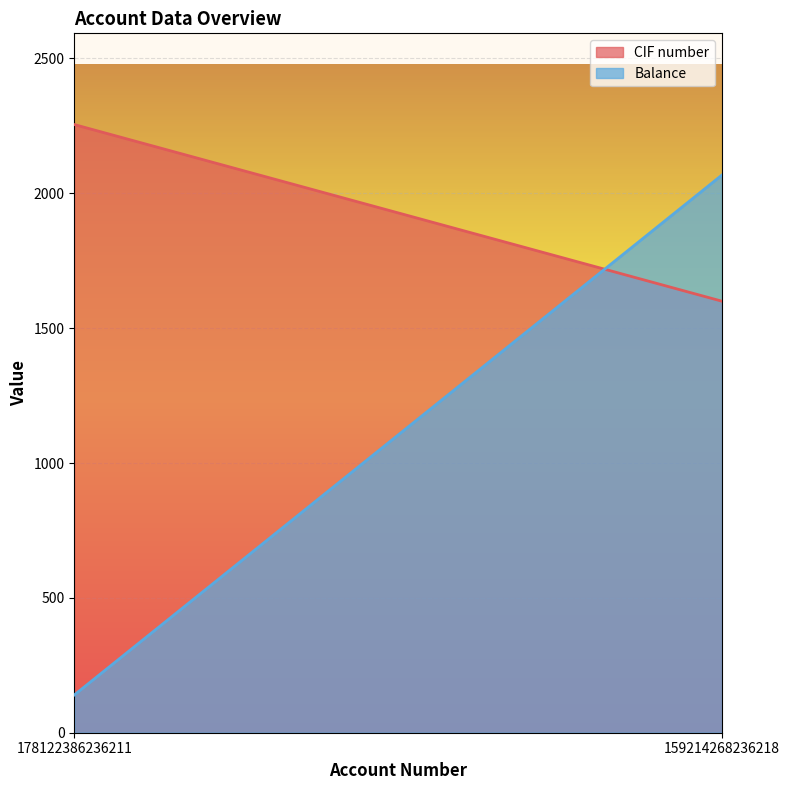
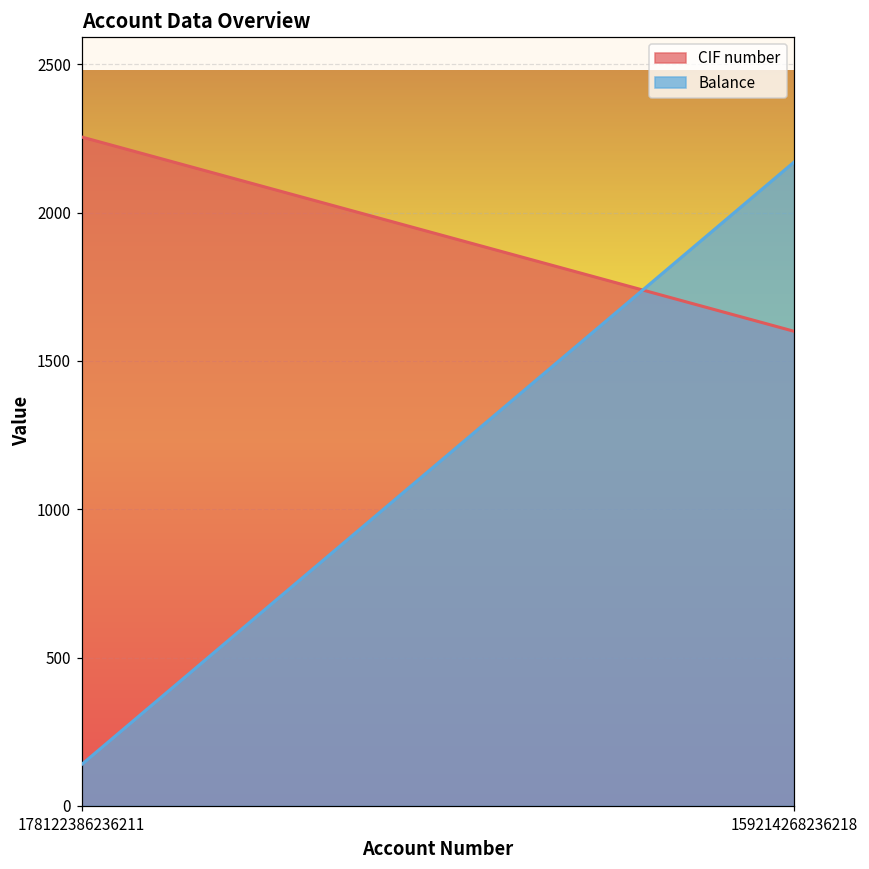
Balance, 159214268236218: 2070 -> 2170
